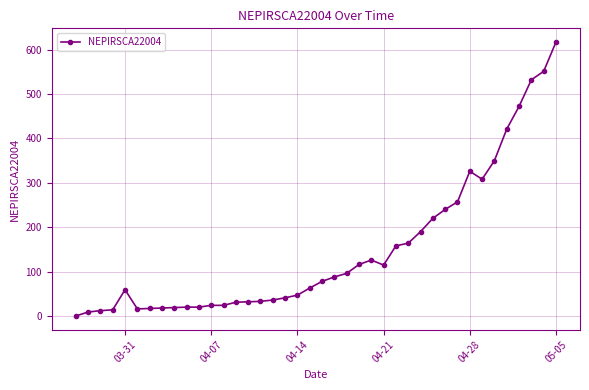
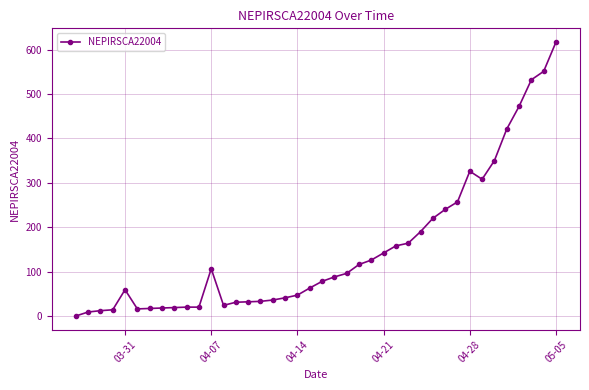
04-07: 20 -> 110
04-21: 110 -> 140
